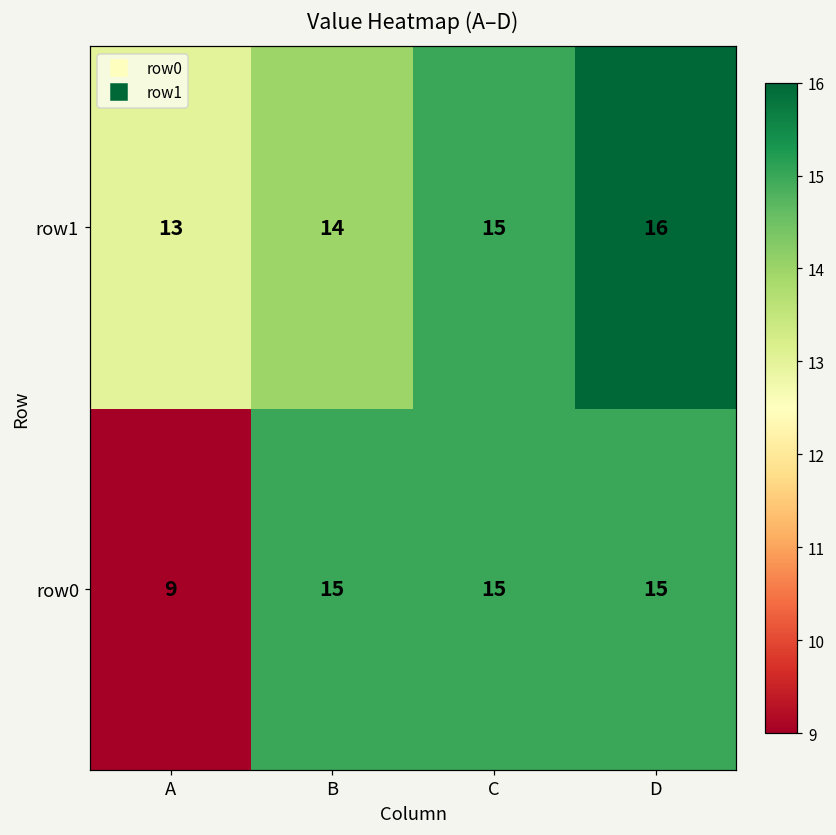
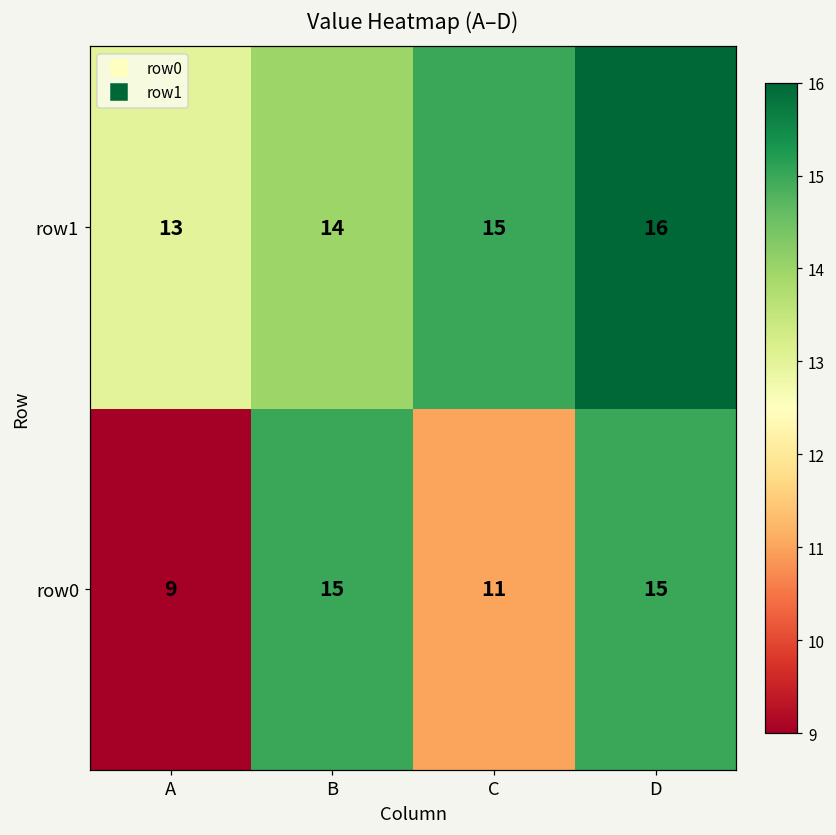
row0, C: 15 -> 11
